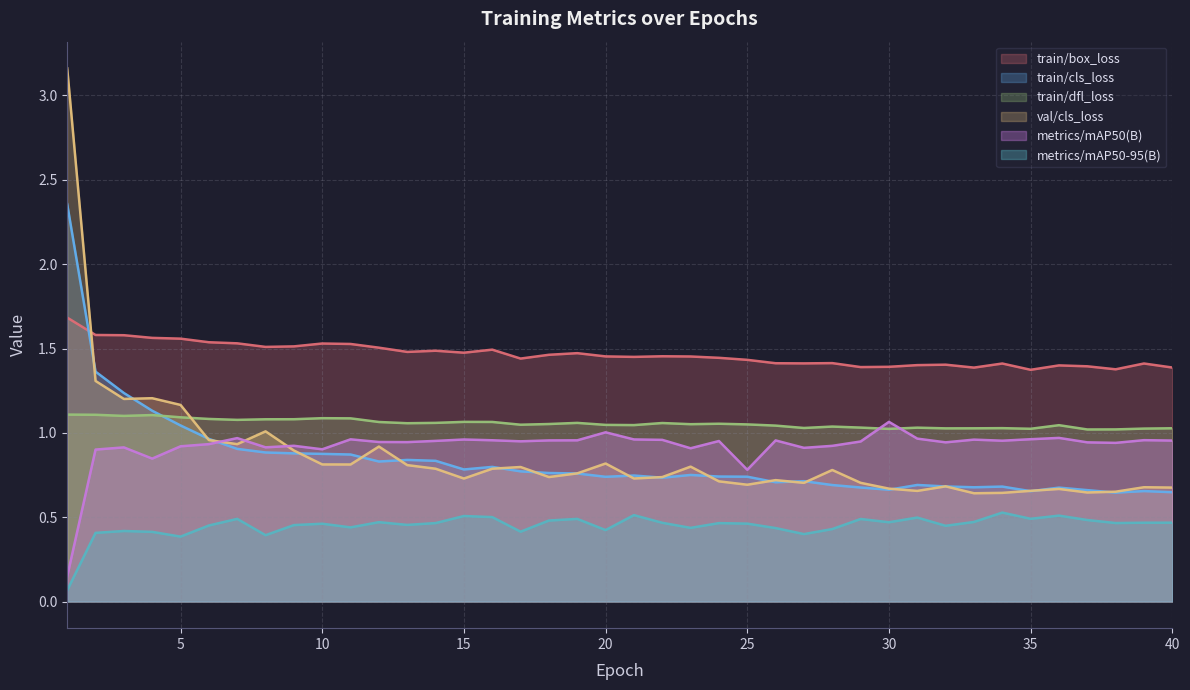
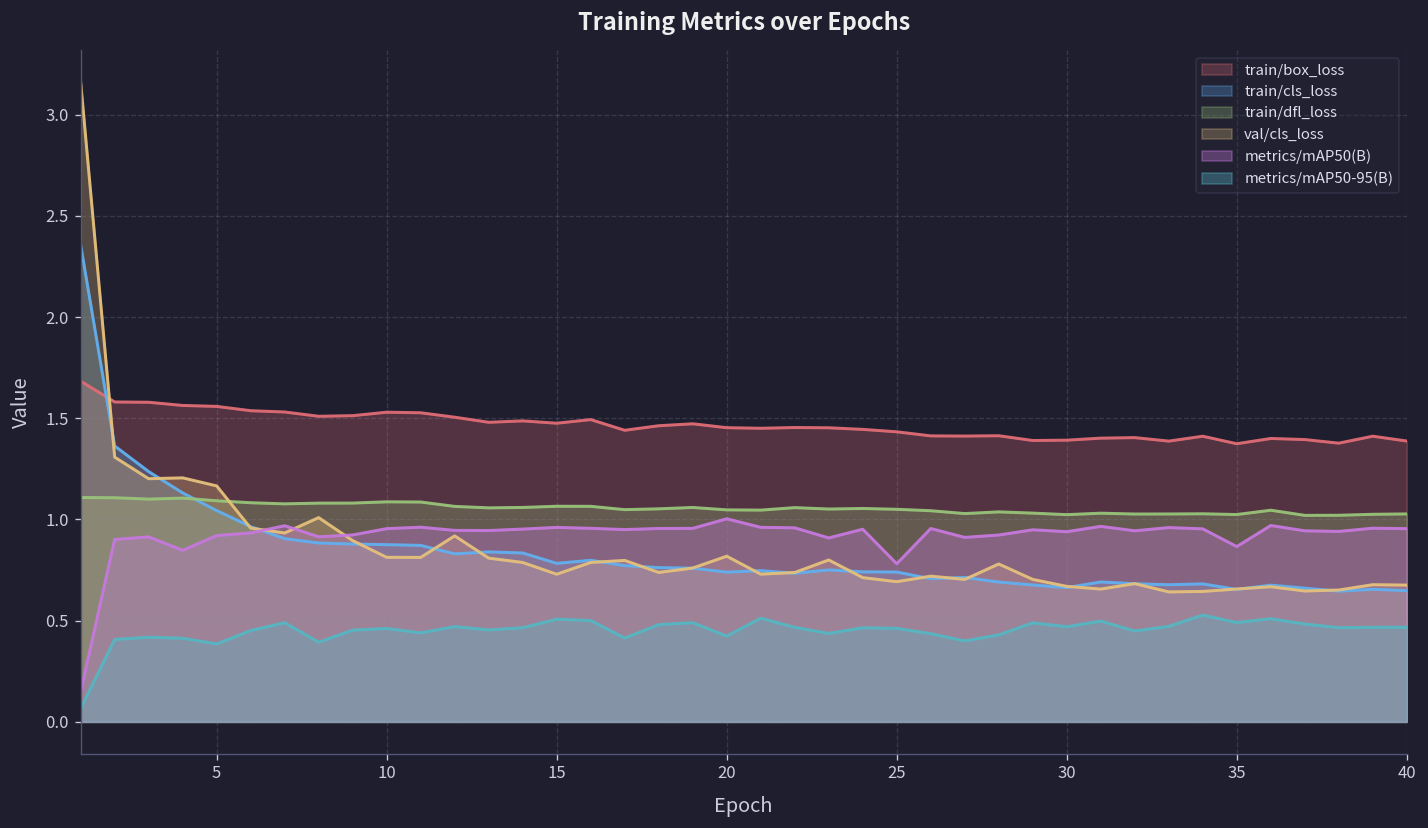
metrics/mAP50(B), 10: 0.90 -> 0.95
metrics/mAP50(B), 30: 1.07 -> 0.94
metrics/mAP50(B), 35: 0.96 -> 0.87
